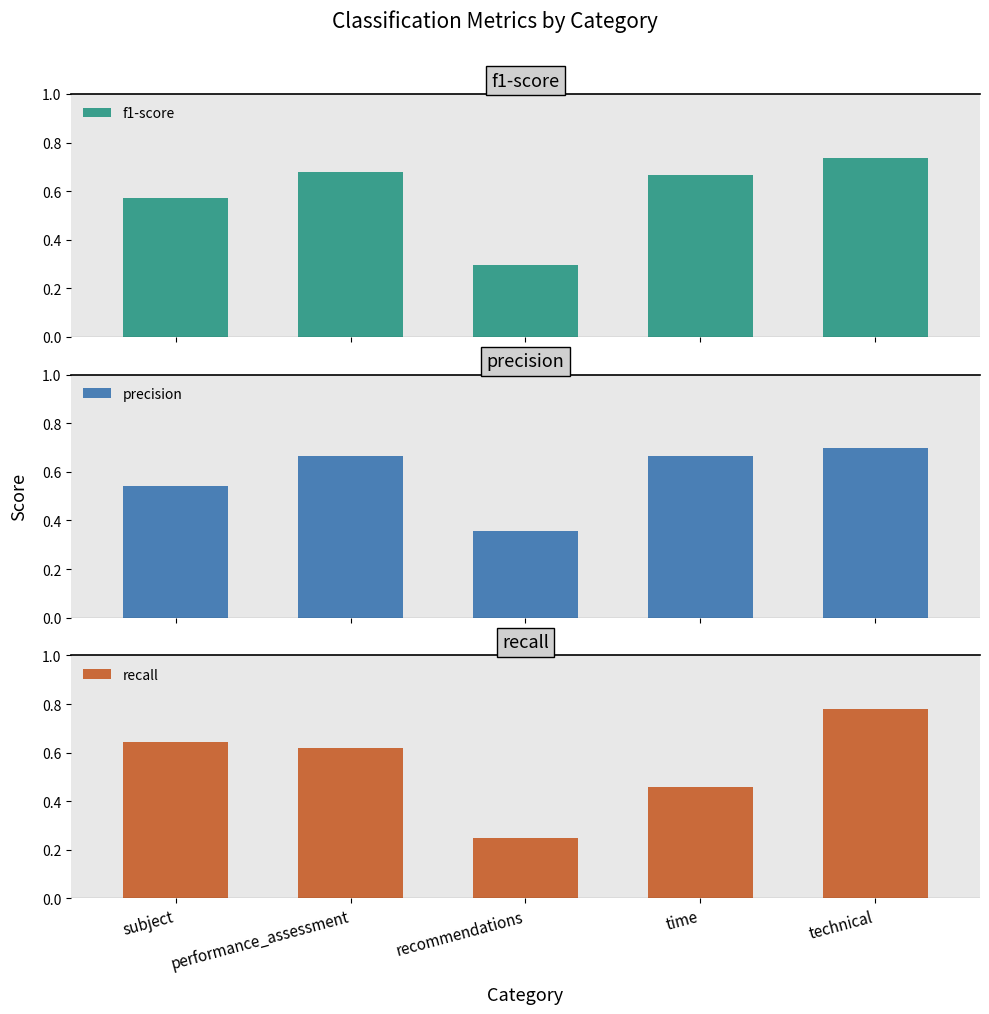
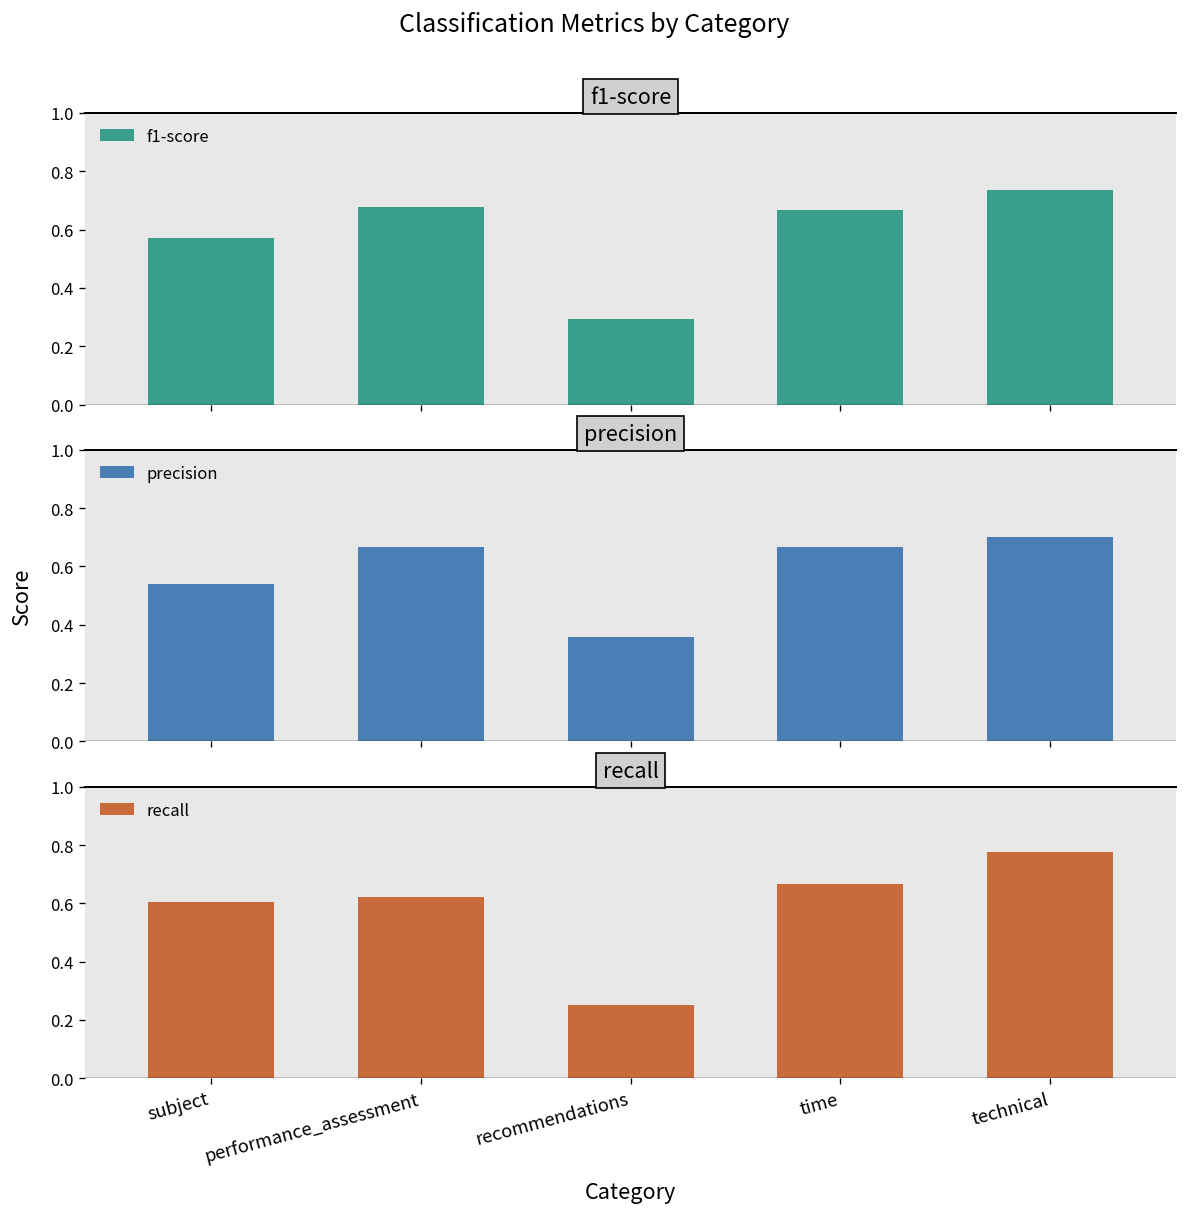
recall, subject: 0.64 -> 0.61
recall, time: 0.46 -> 0.67
